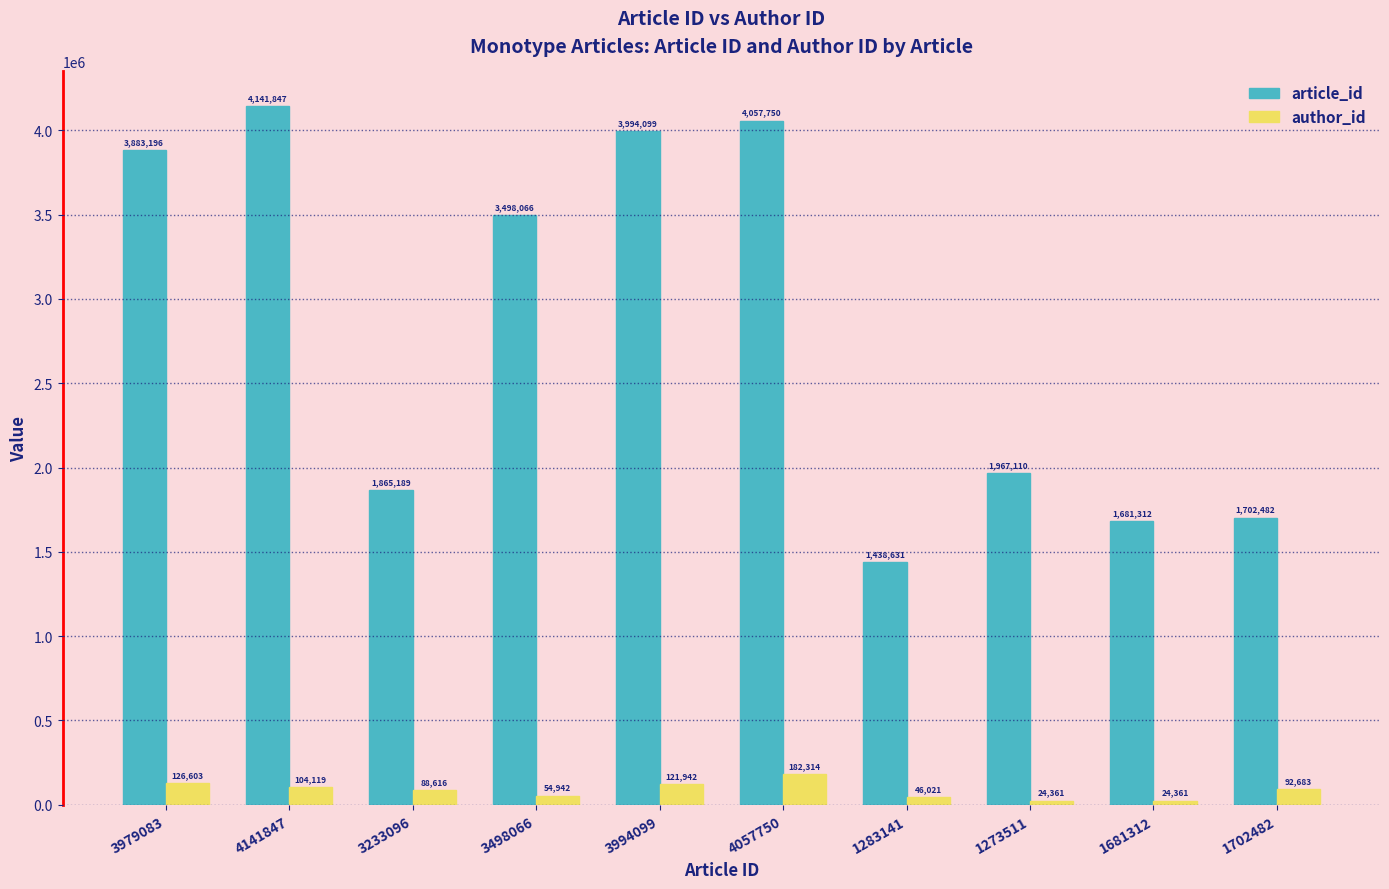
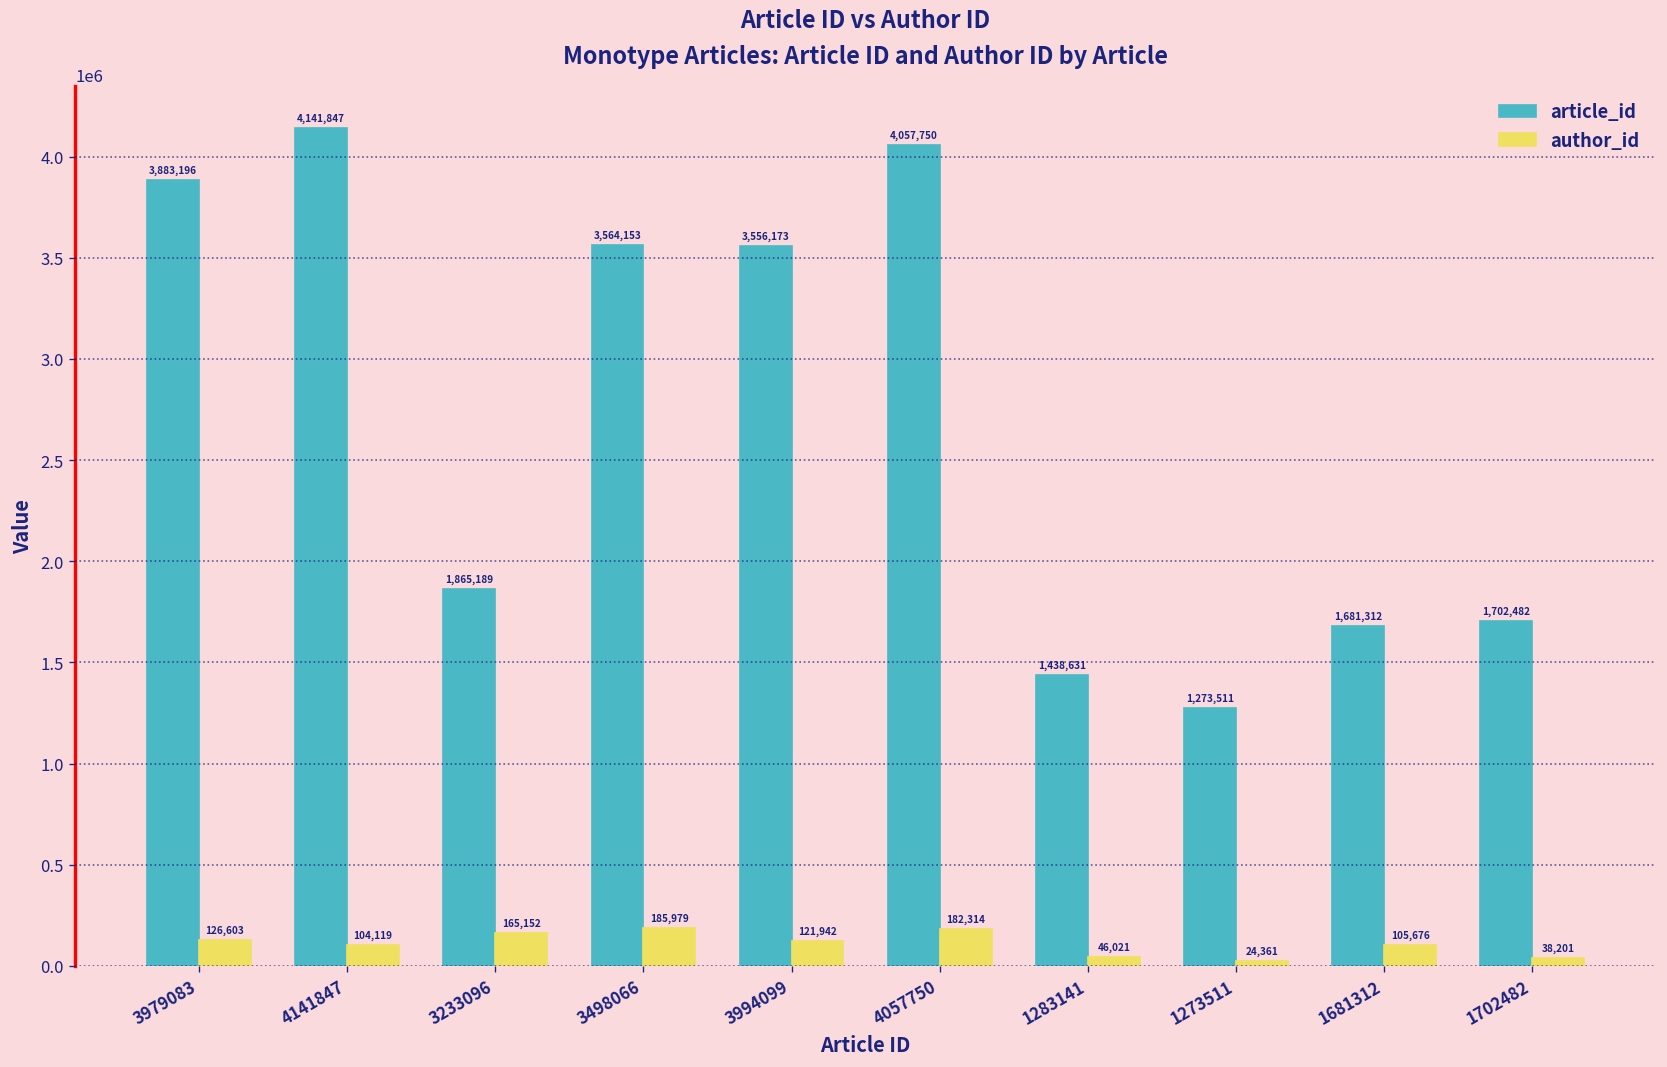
author_id, 3233096: 88,616 -> 165,152
article_id, 3498066: 3,498,066 -> 3,564,153
author_id, 3498066: 54,942 -> 185,979
article_id, 3994099: 3,994,099 -> 3,556,173
article_id, 1273511: 1,967,110 -> 1,273,511
author_id, 1681312: 24,361 -> 105,676
author_id, 1702482: 92,683 -> 38,201
